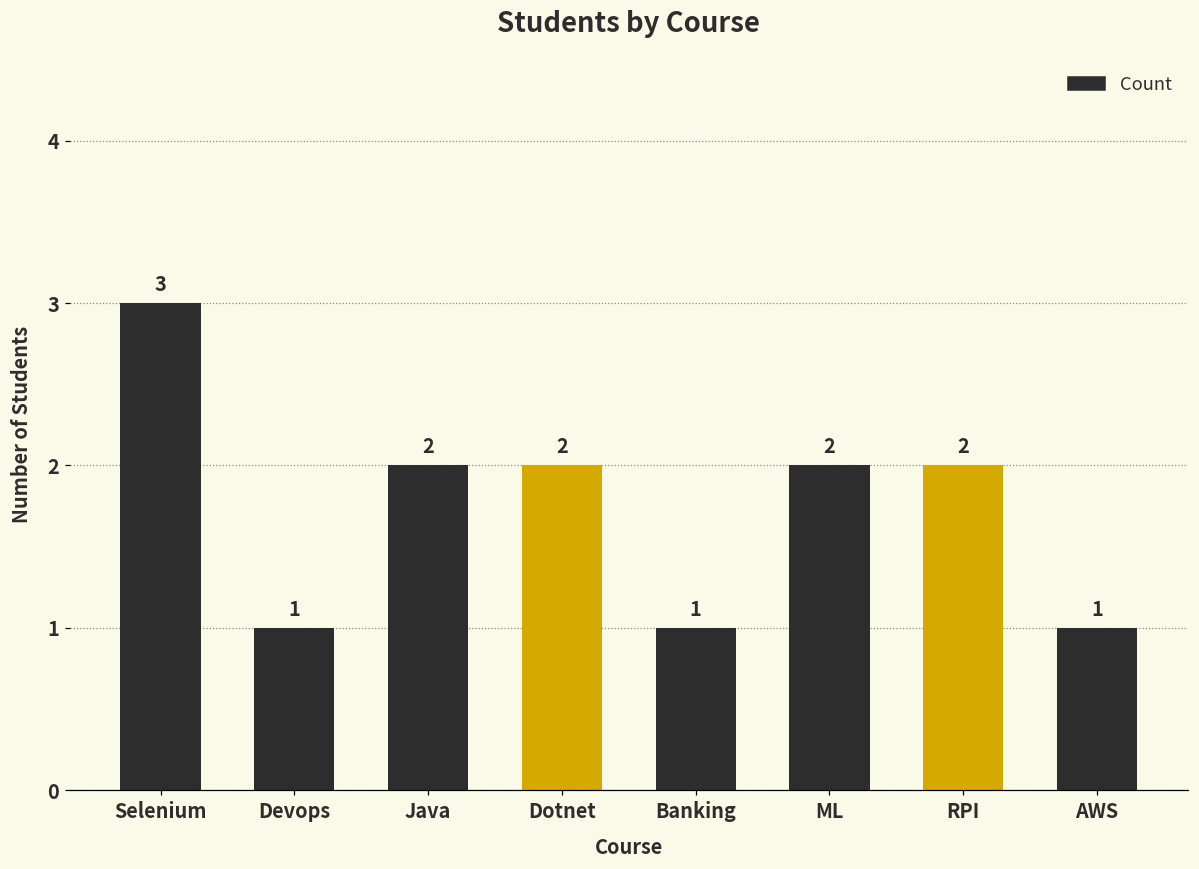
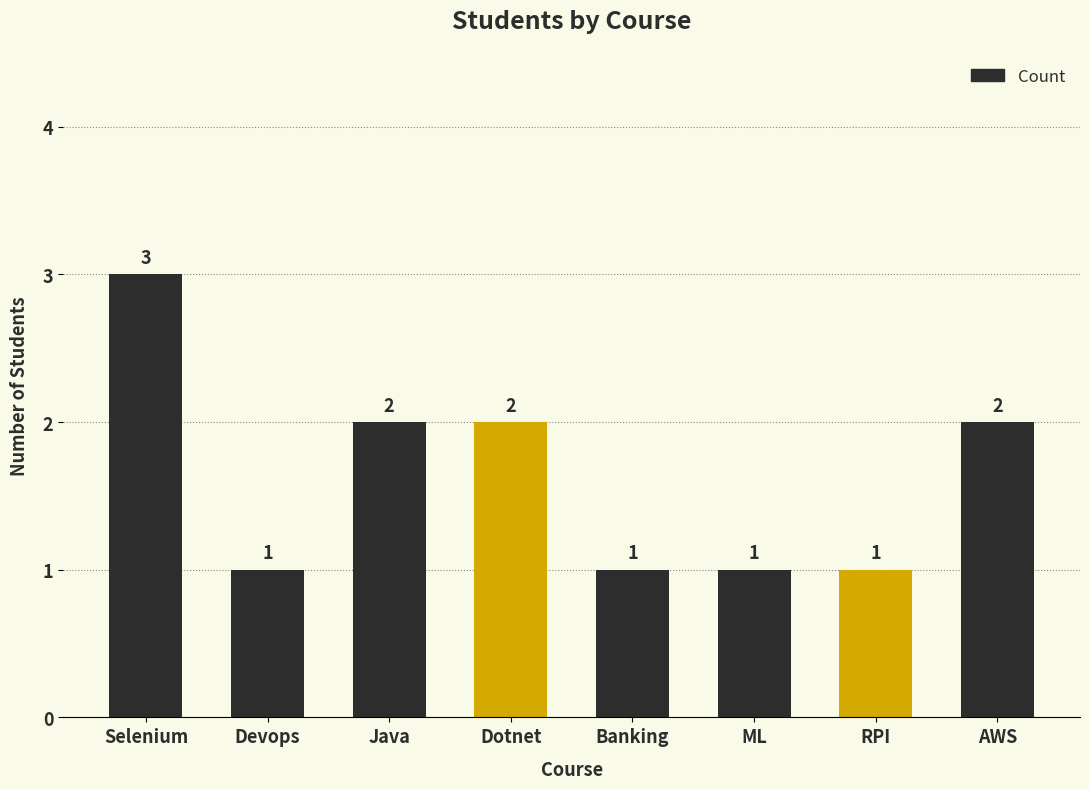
ML: 2 -> 1
RPI: 2 -> 1
AWS: 1 -> 2
